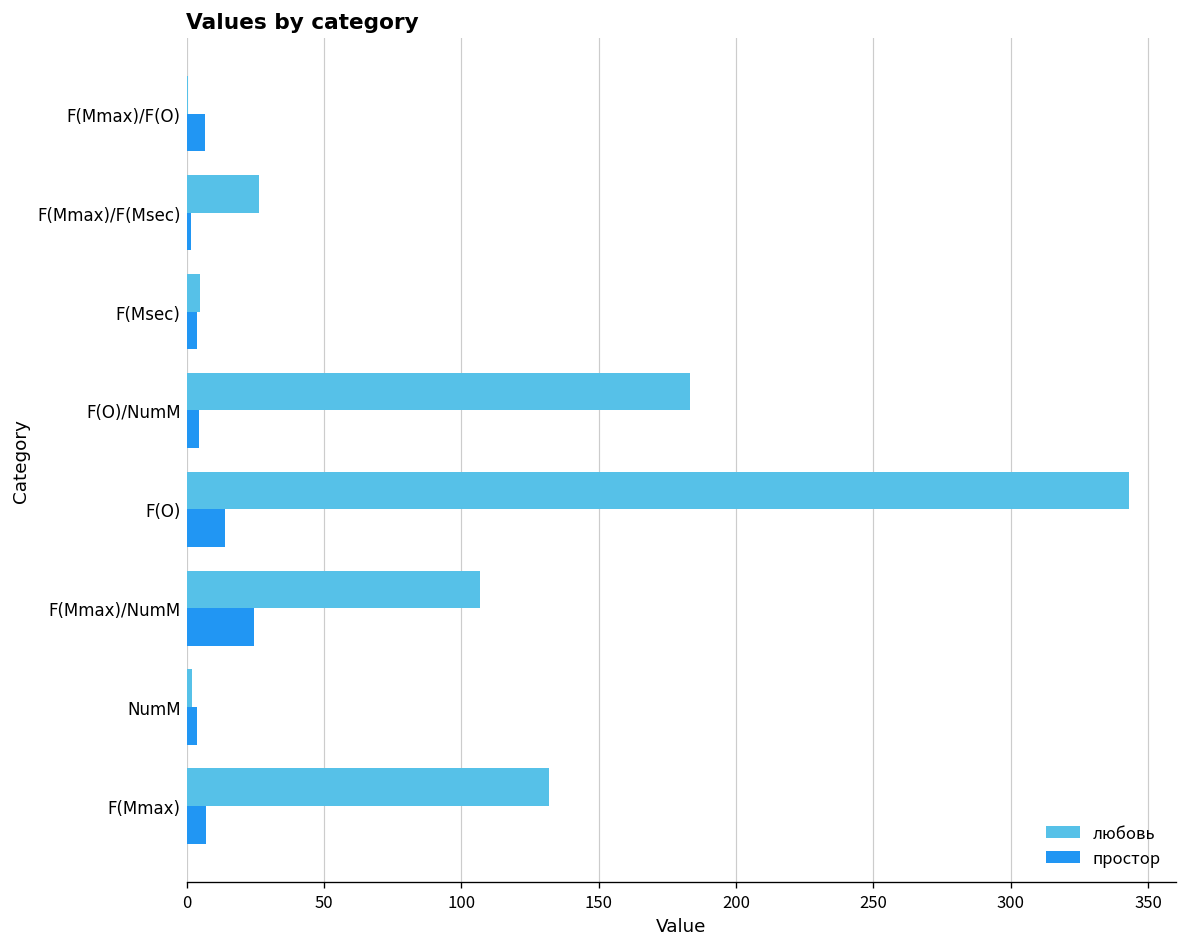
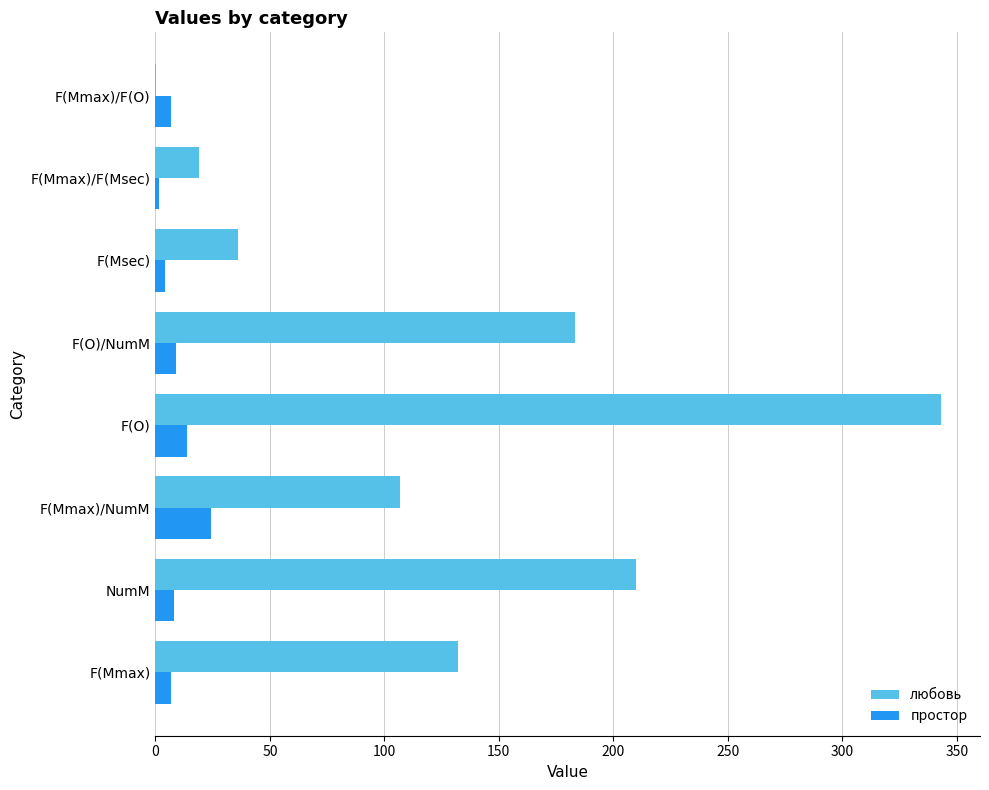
любовь, F(Mmax)/F(Msec): 26 -> 19
любовь, F(Msec): 5 -> 36
простор, F(O)/NumM: 5 -> 9
любовь, NumM: 2 -> 210
простор, NumM: 4 -> 8
